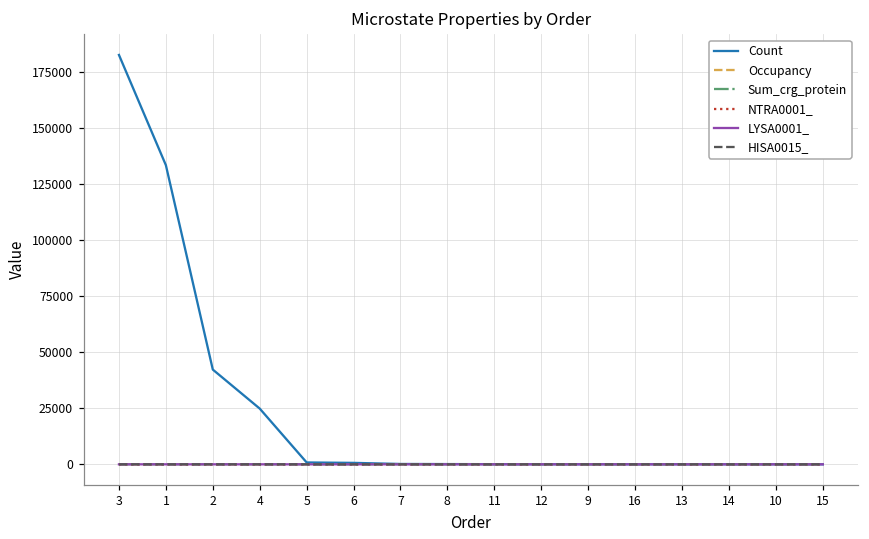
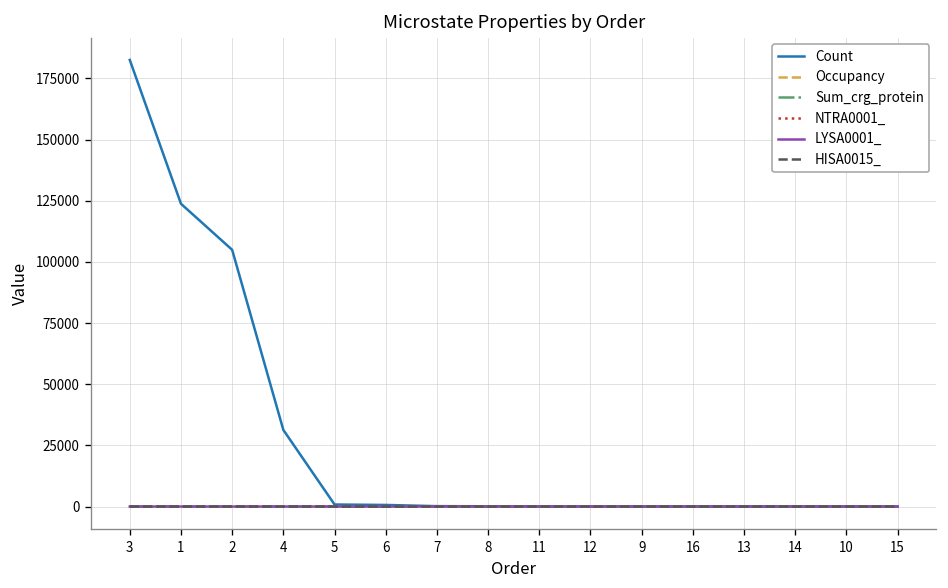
Count, 1: 133000 -> 124000
Count, 2: 42000 -> 105000
Count, 4: 25000 -> 31000
